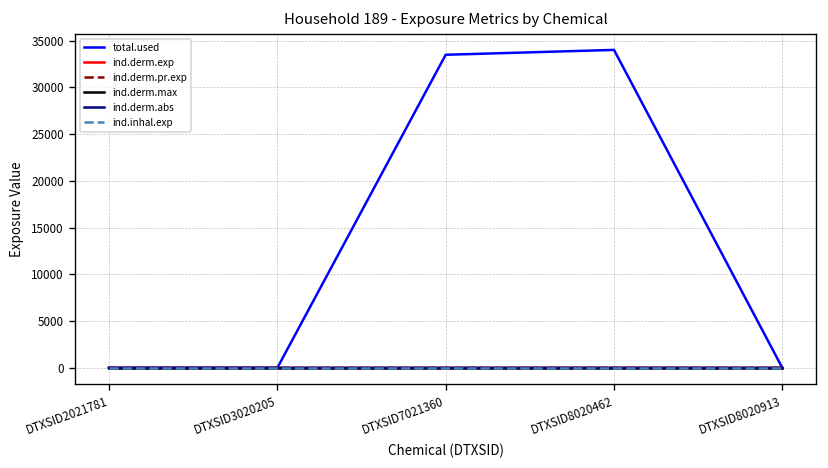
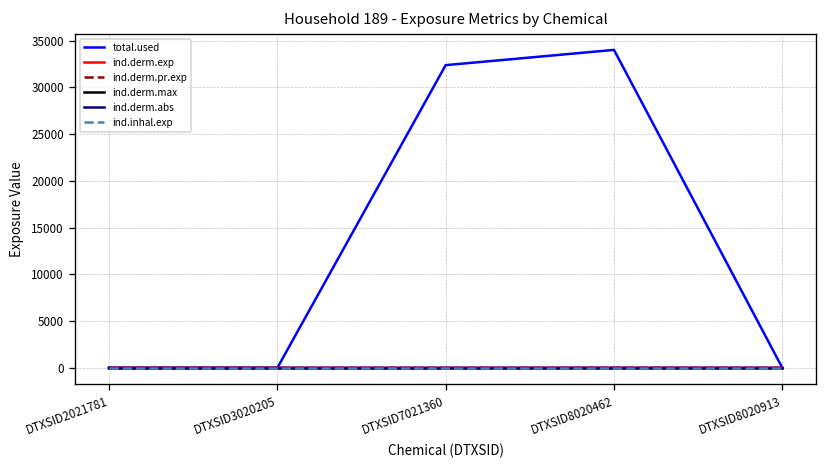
total.used, DTXSID7021360: 33000 -> 32000
